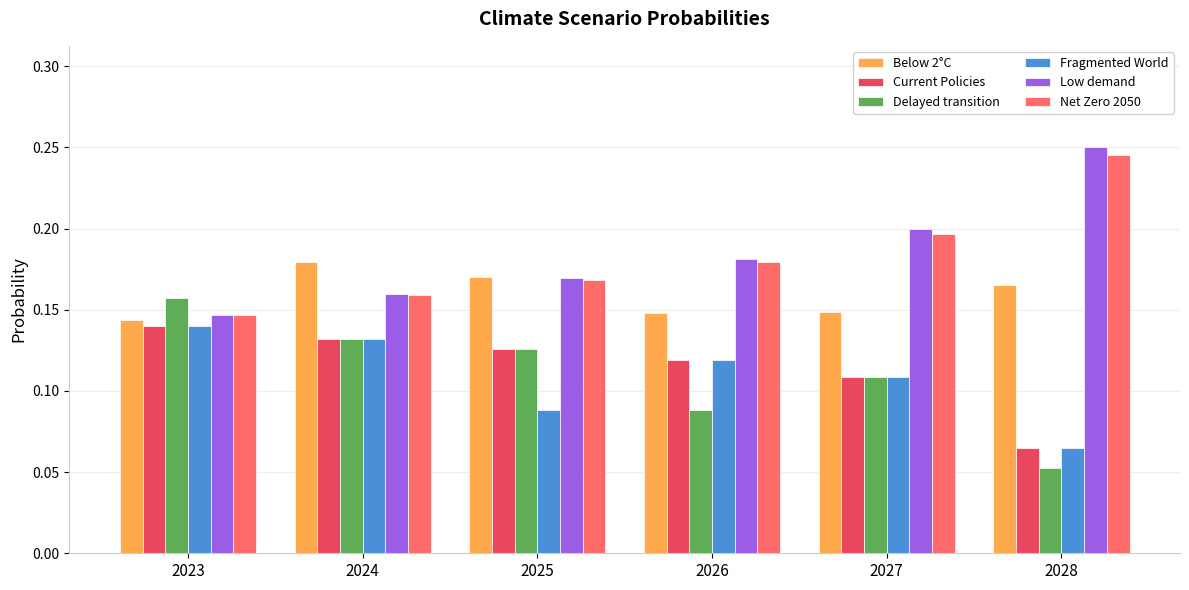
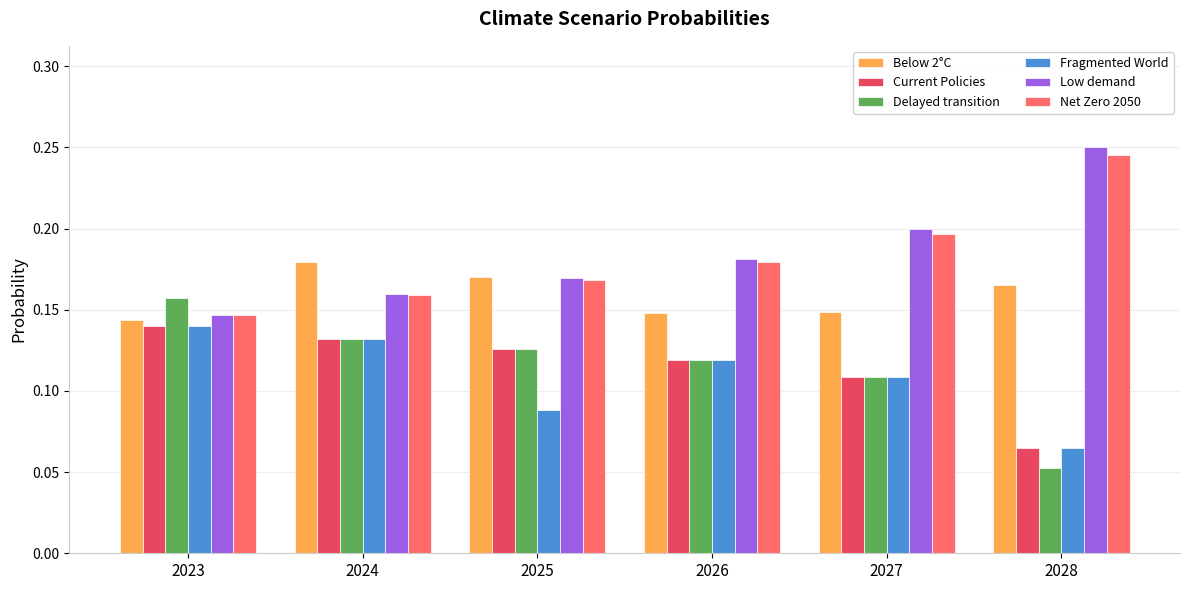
Delayed transition, 2026: 0.088 -> 0.119
